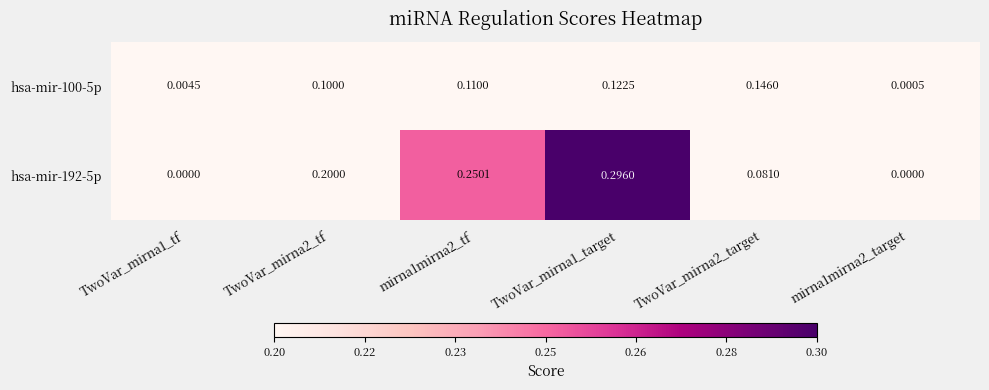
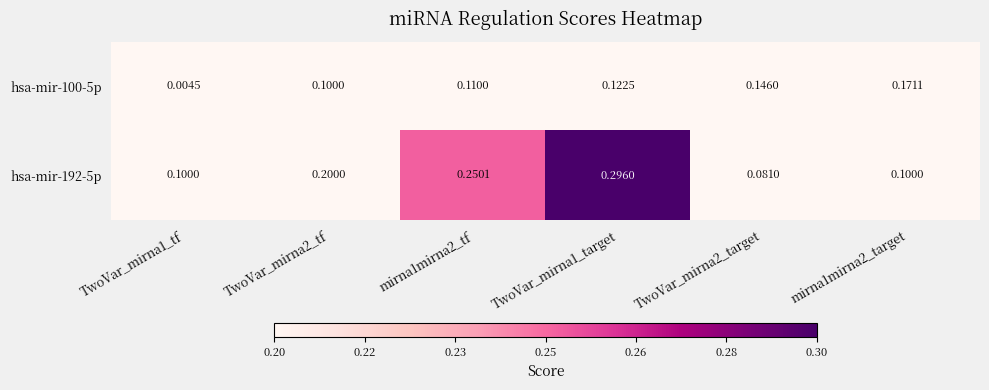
hsa-mir-100-5p, mirna1mirna2_target: 0.0005 -> 0.1711
hsa-mir-192-5p, TwoVar_mirna1_tf: 0.0000 -> 0.1000
hsa-mir-192-5p, mirna1mirna2_target: 0.0000 -> 0.1000
